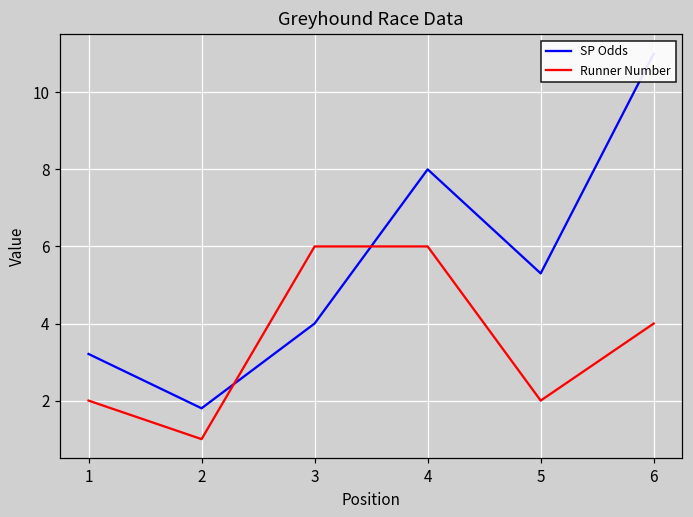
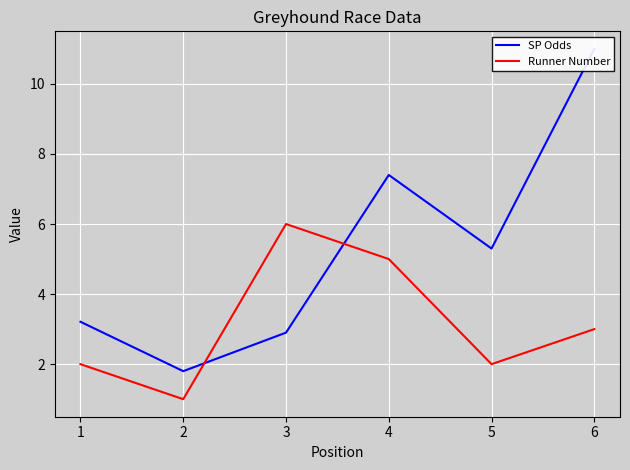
SP Odds, 3: 4.0 -> 2.9
SP Odds, 4: 8.0 -> 7.4
Runner Number, 4: 6 -> 5
Runner Number, 6: 4 -> 3
